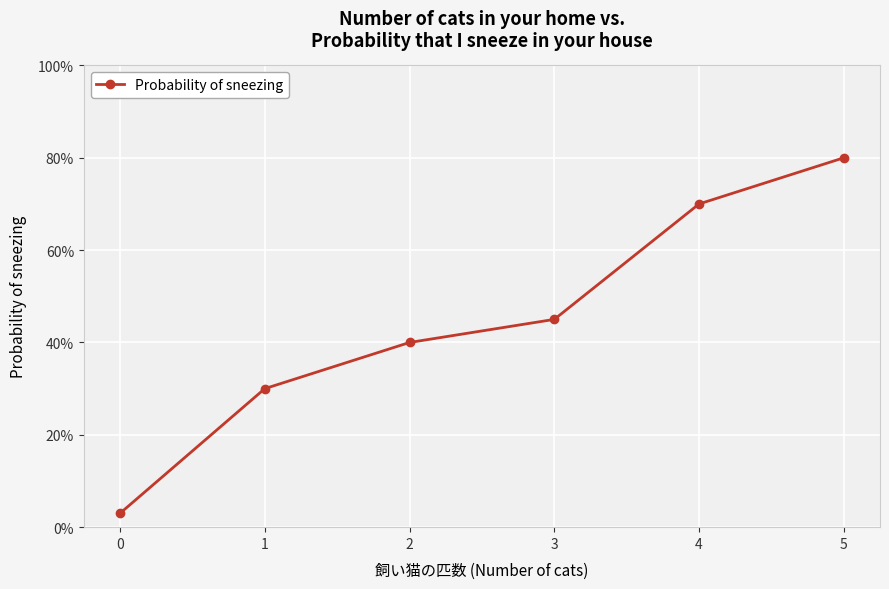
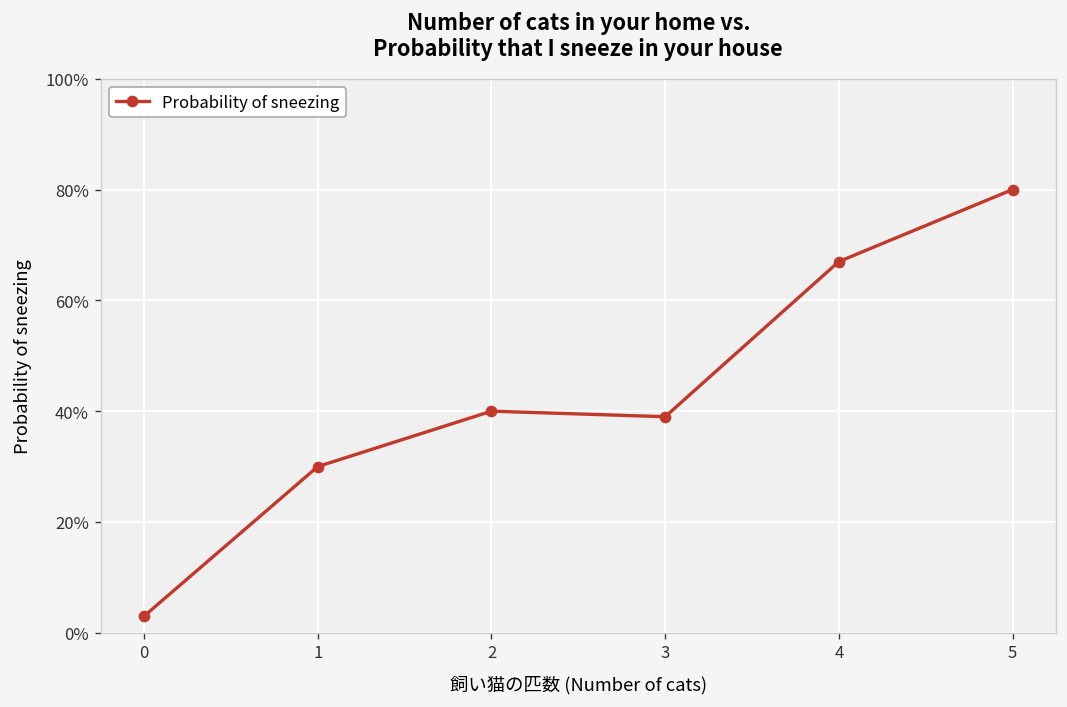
3: 45% -> 39%
4: 70% -> 67%
